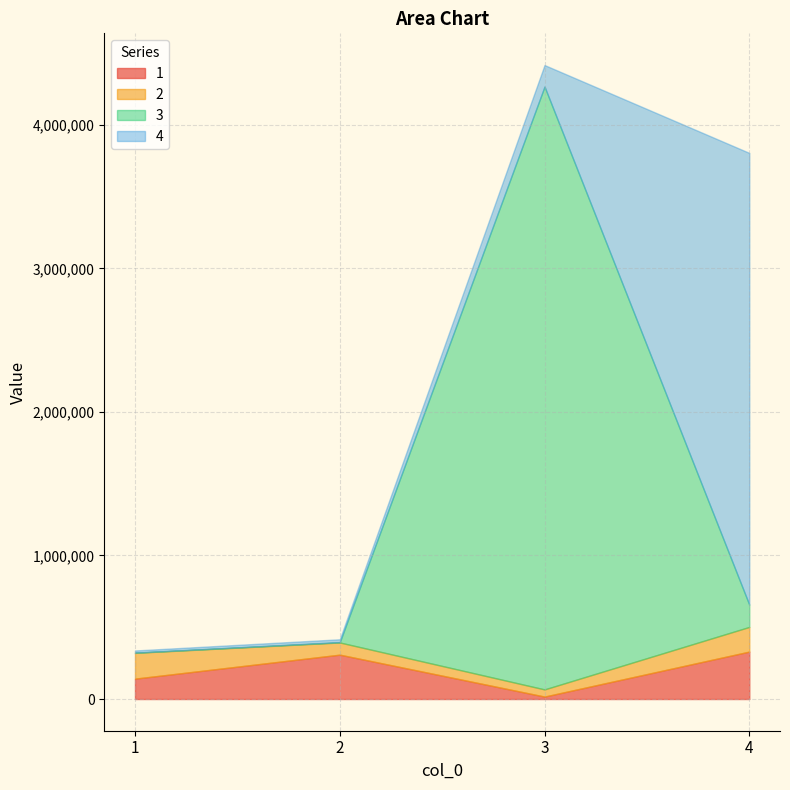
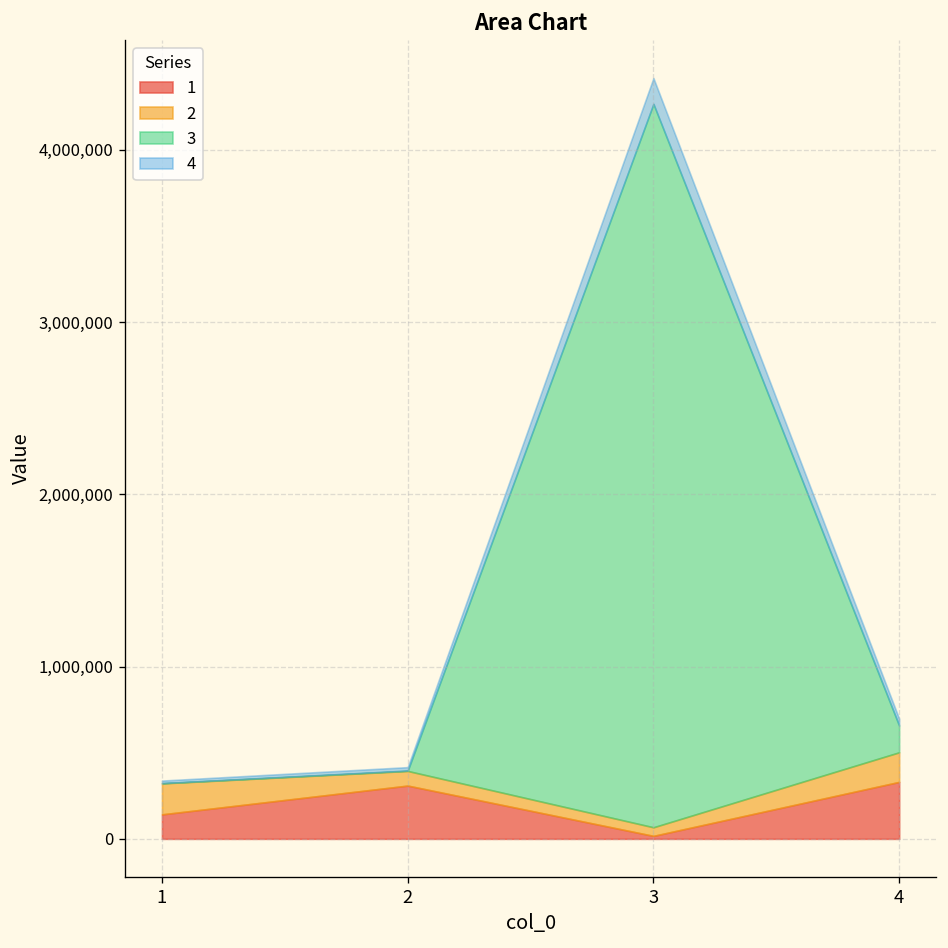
4, 4: 3,150,000 -> 40,000
